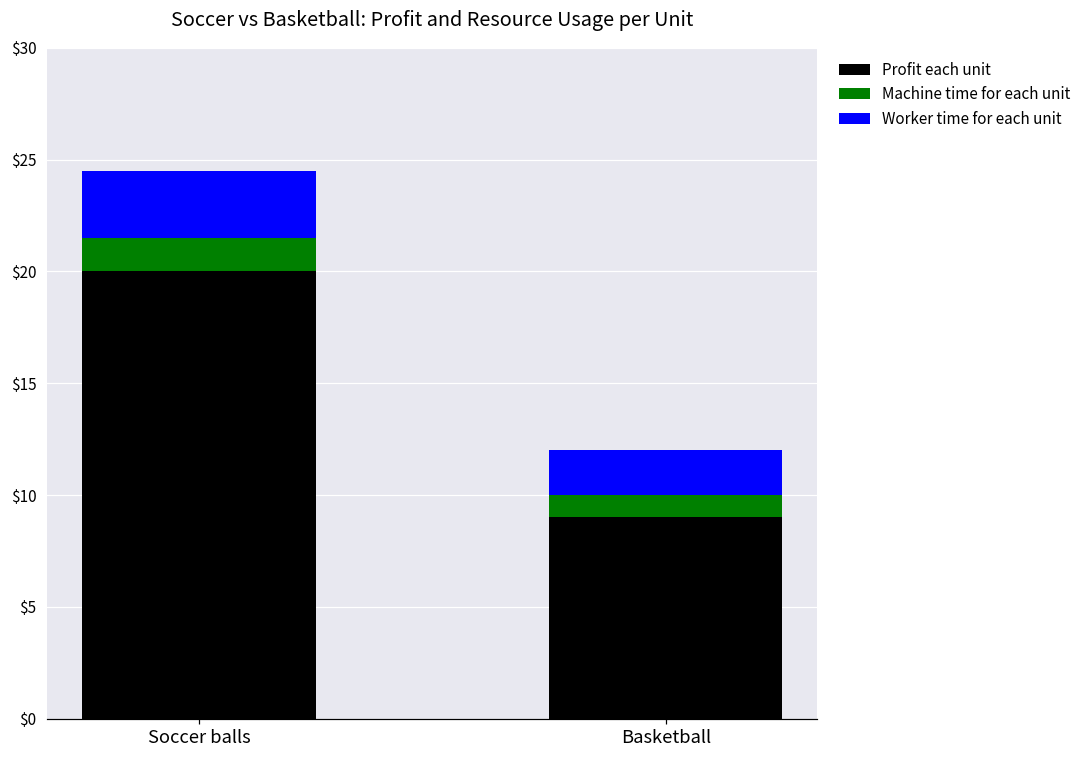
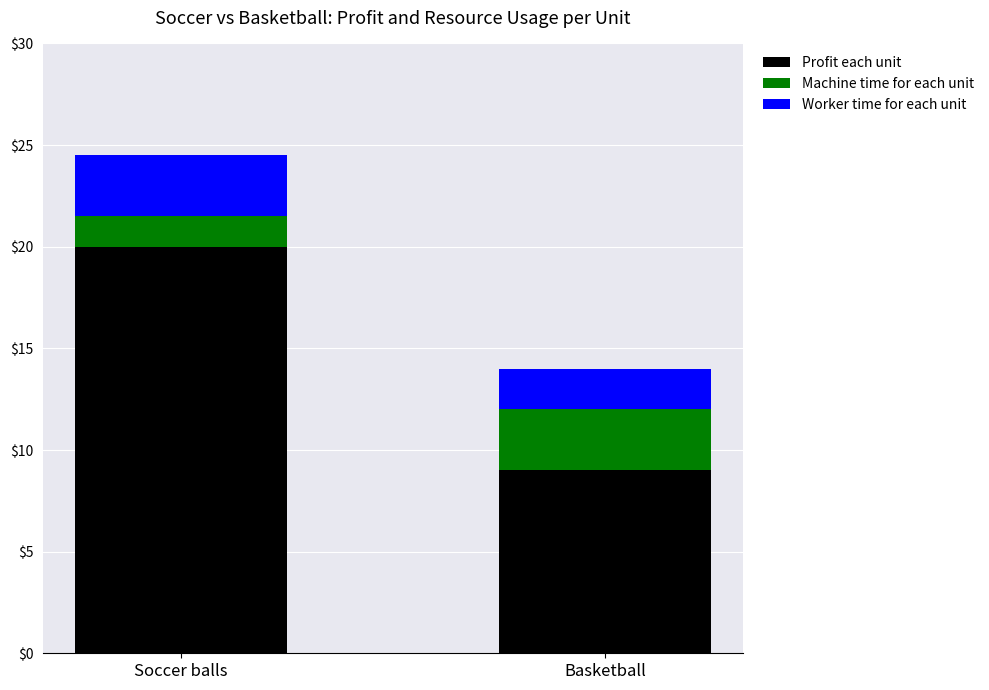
Machine time for each unit, Basketball: $1 -> $3
